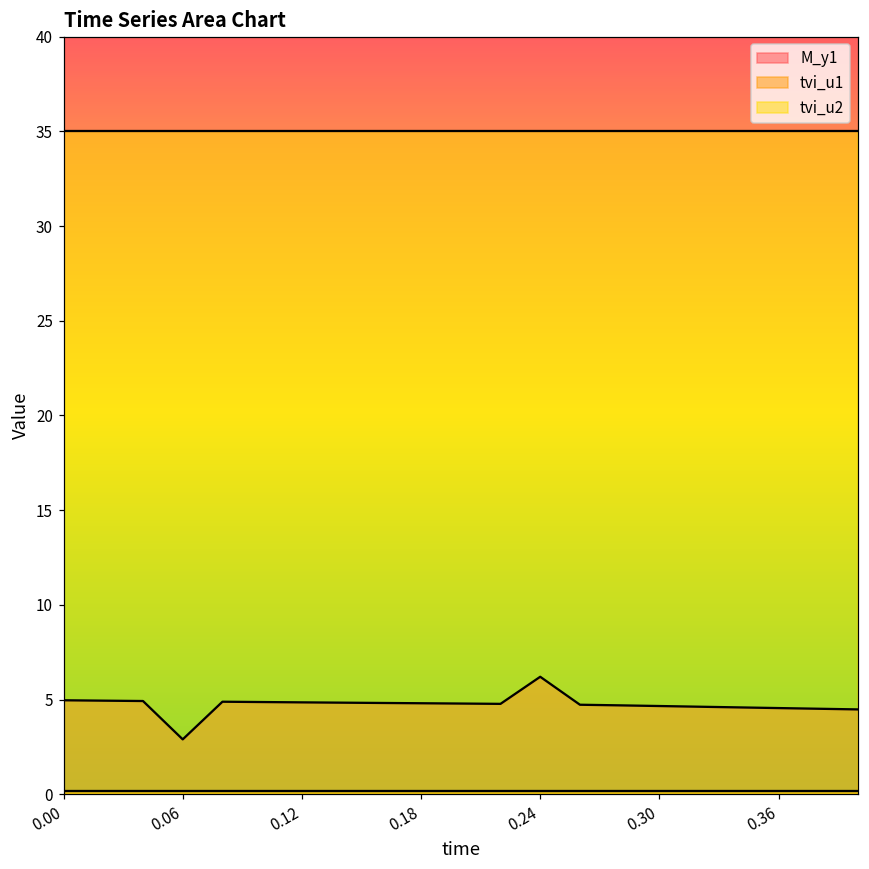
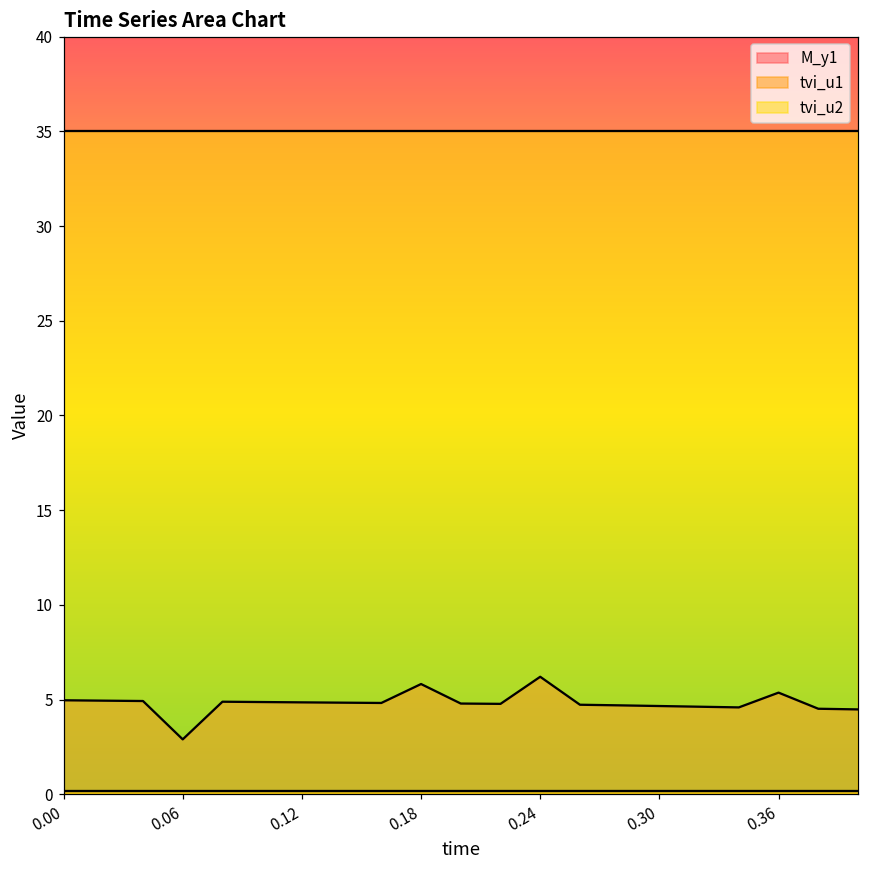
M_y1, 0.18: 4.8 -> 5.8
M_y1, 0.36: 4.5 -> 5.4
